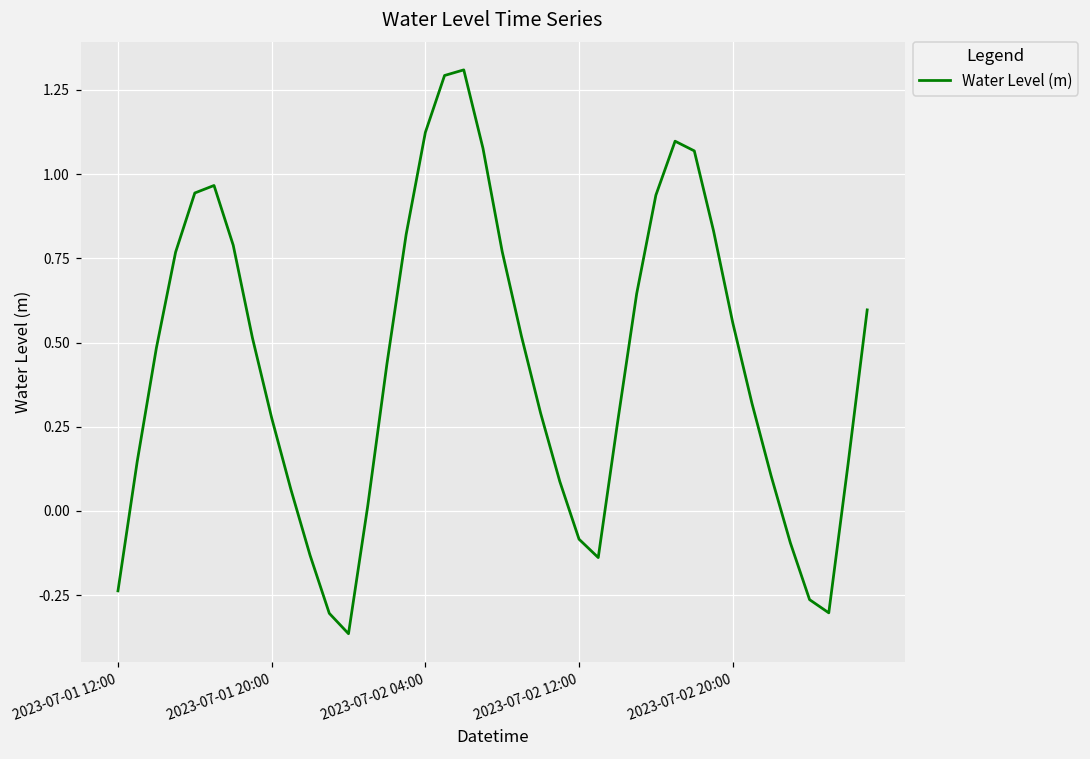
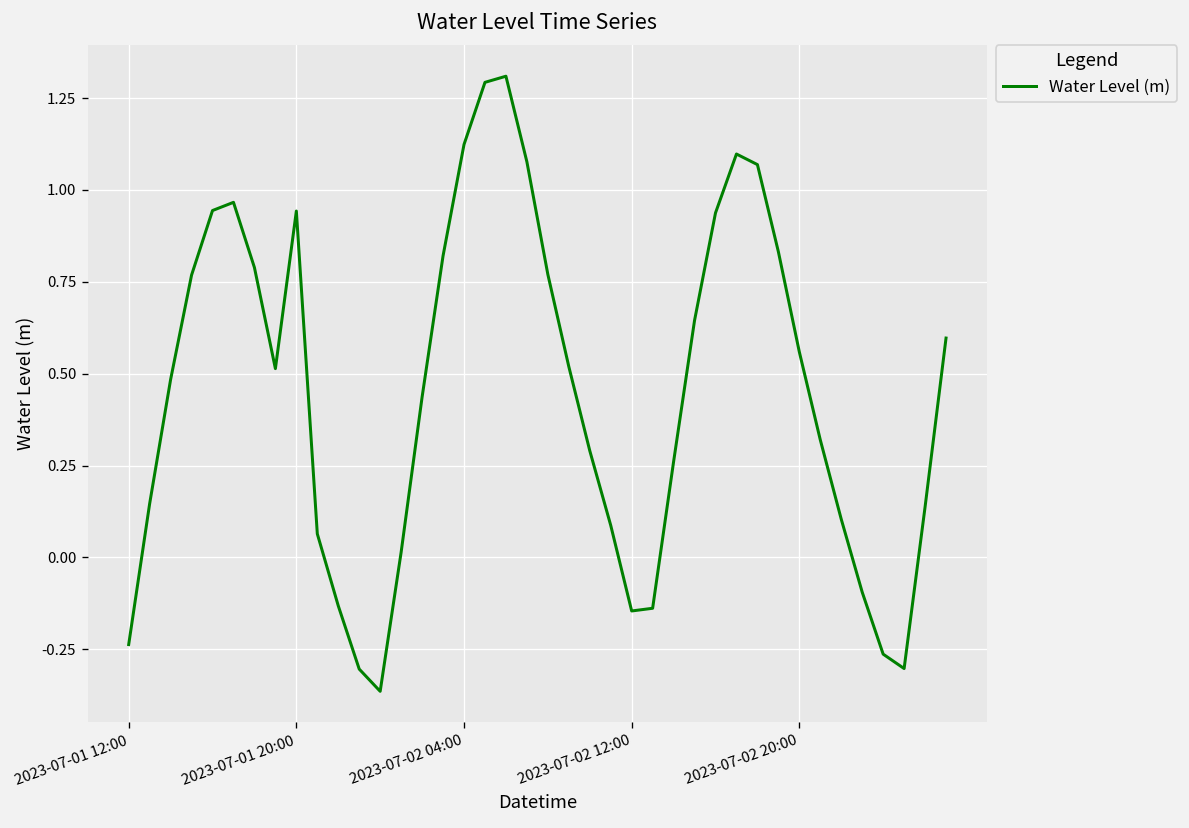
2023-07-01 20:00: 0.28 -> 0.94
2023-07-02 12:00: -0.08 -> -0.15
